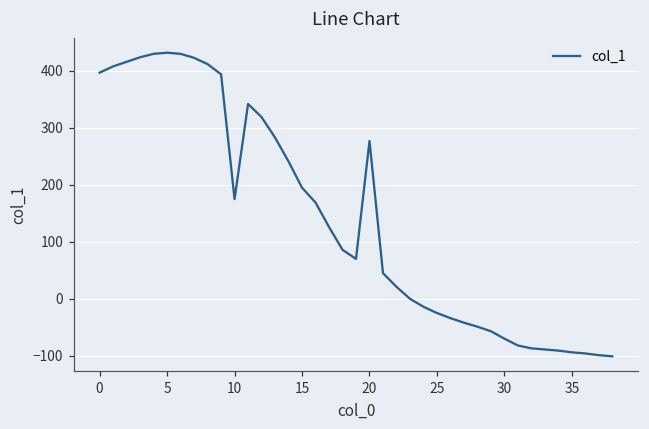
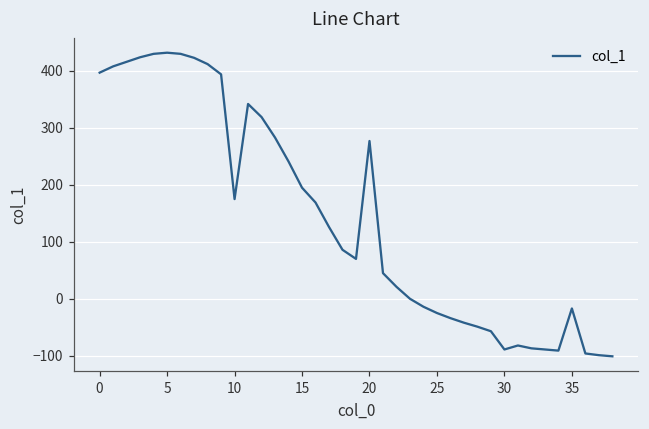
30: -70 -> -90
35: -90 -> -20
